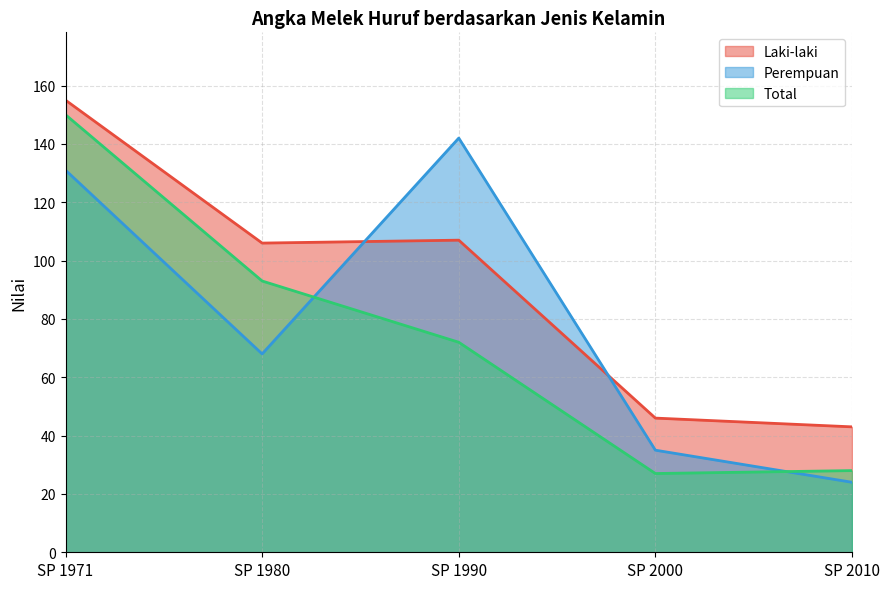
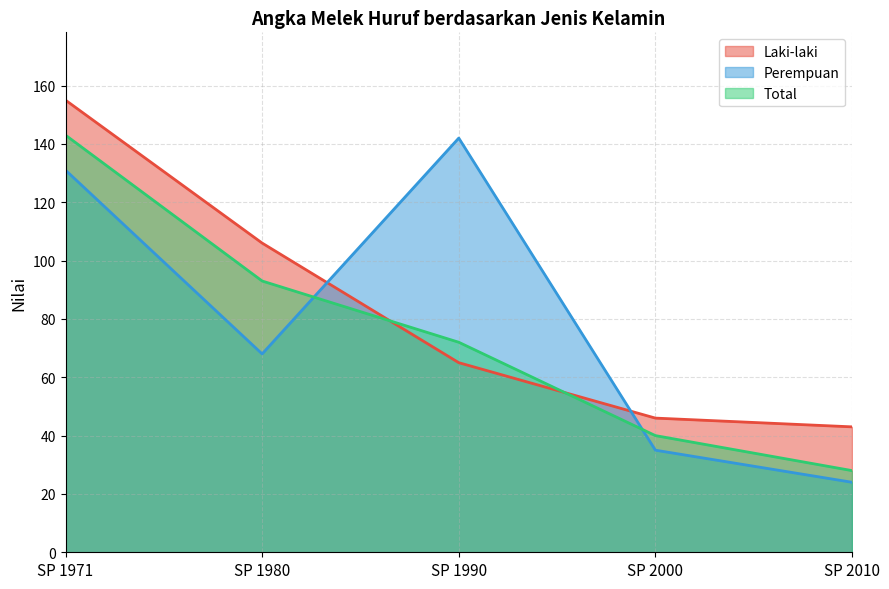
Total, SP 1971: 150 -> 143
Laki-laki, SP 1990: 107 -> 65
Total, SP 2000: 27 -> 40
